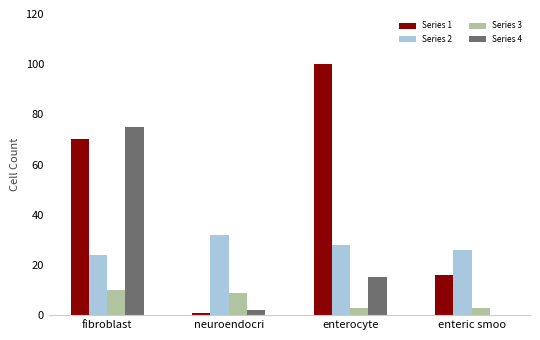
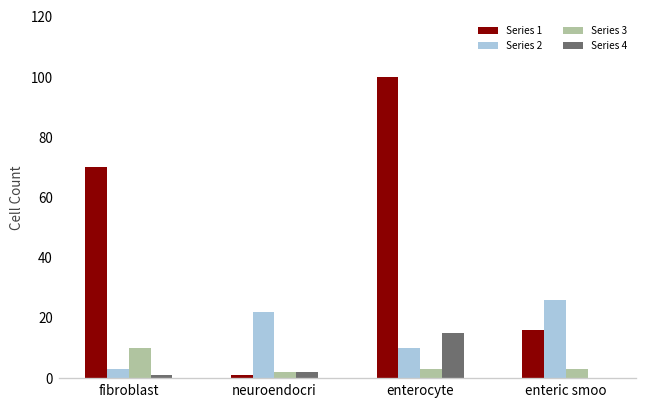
Series 2, fibroblast: 24 -> 3
Series 4, fibroblast: 75 -> 1
Series 2, neuroendocri: 32 -> 22
Series 3, neuroendocri: 9 -> 2
Series 2, enterocyte: 28 -> 10
